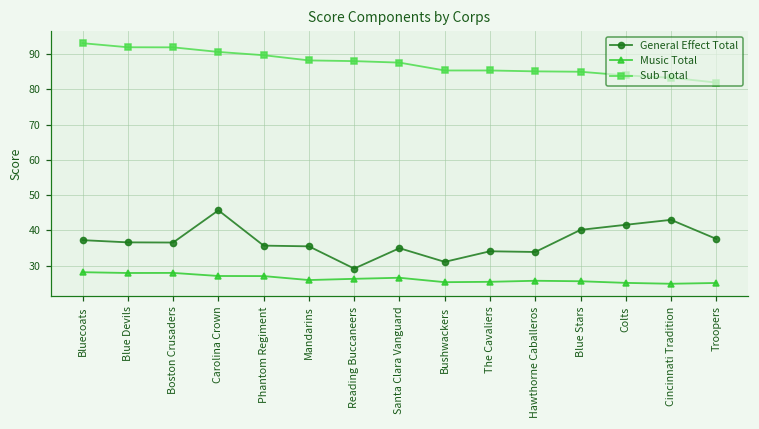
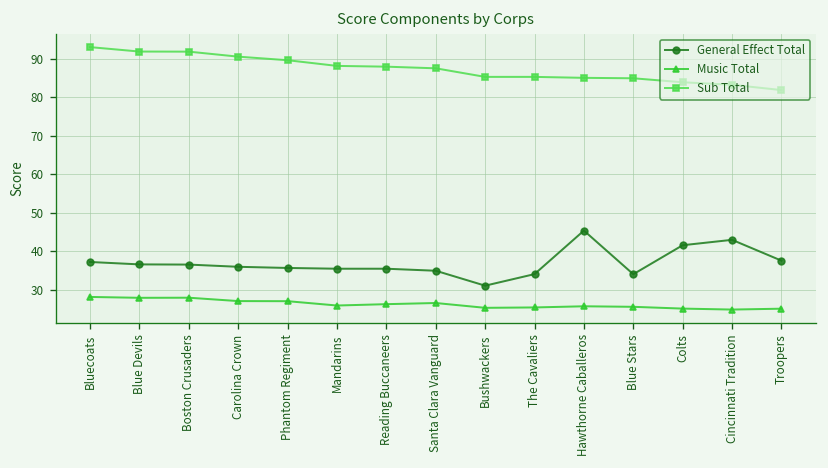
General Effect Total, Carolina Crown: 46 -> 36
General Effect Total, Reading Buccaneers: 29 -> 36
General Effect Total, Hawthorne Caballeros: 34 -> 45
General Effect Total, Blue Stars: 40 -> 34
